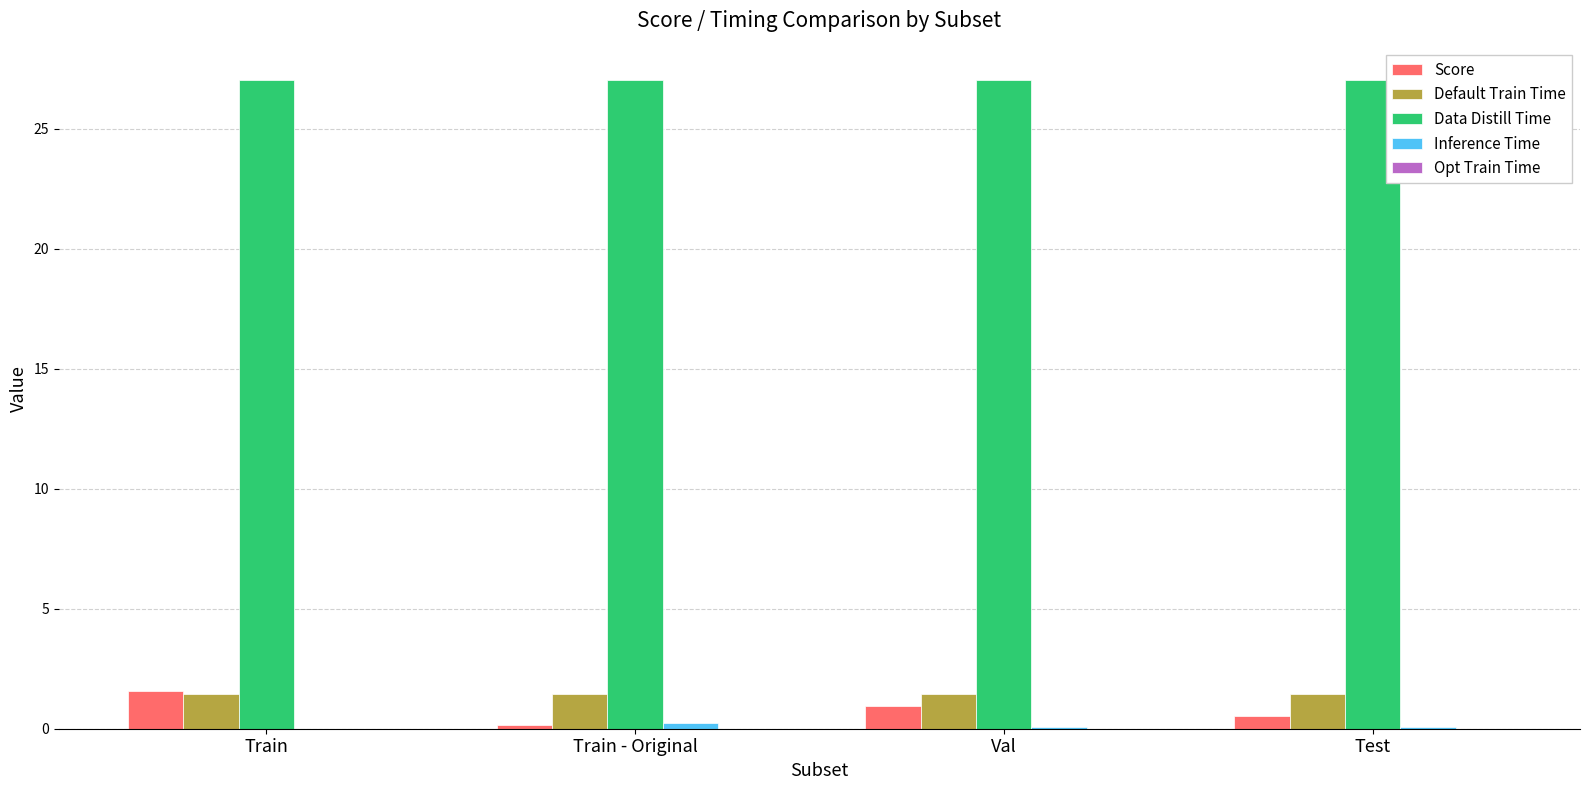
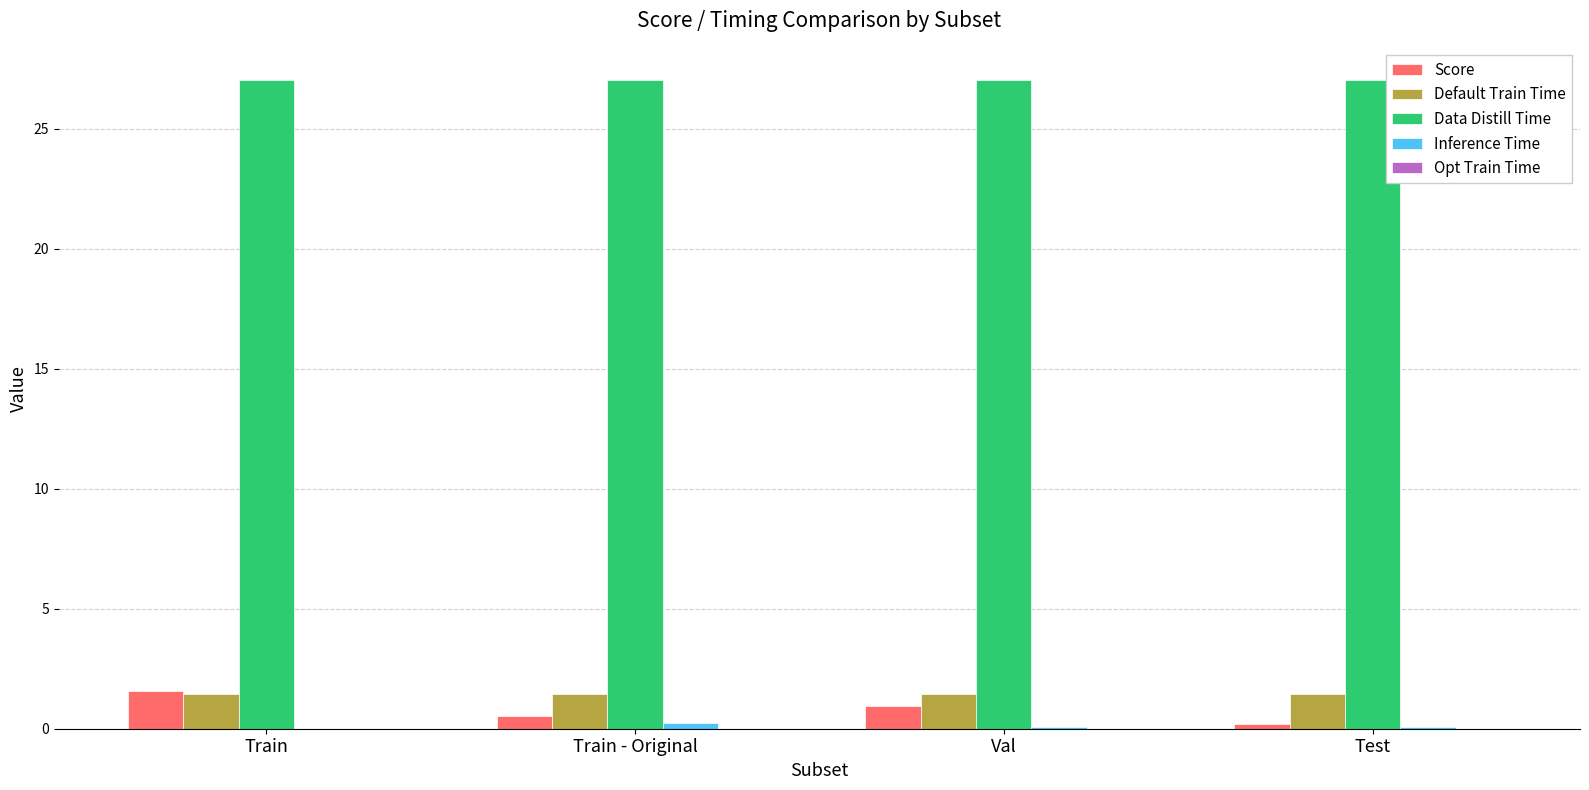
Score, Train - Original: 0.2 -> 0.5
Score, Test: 0.5 -> 0.2
